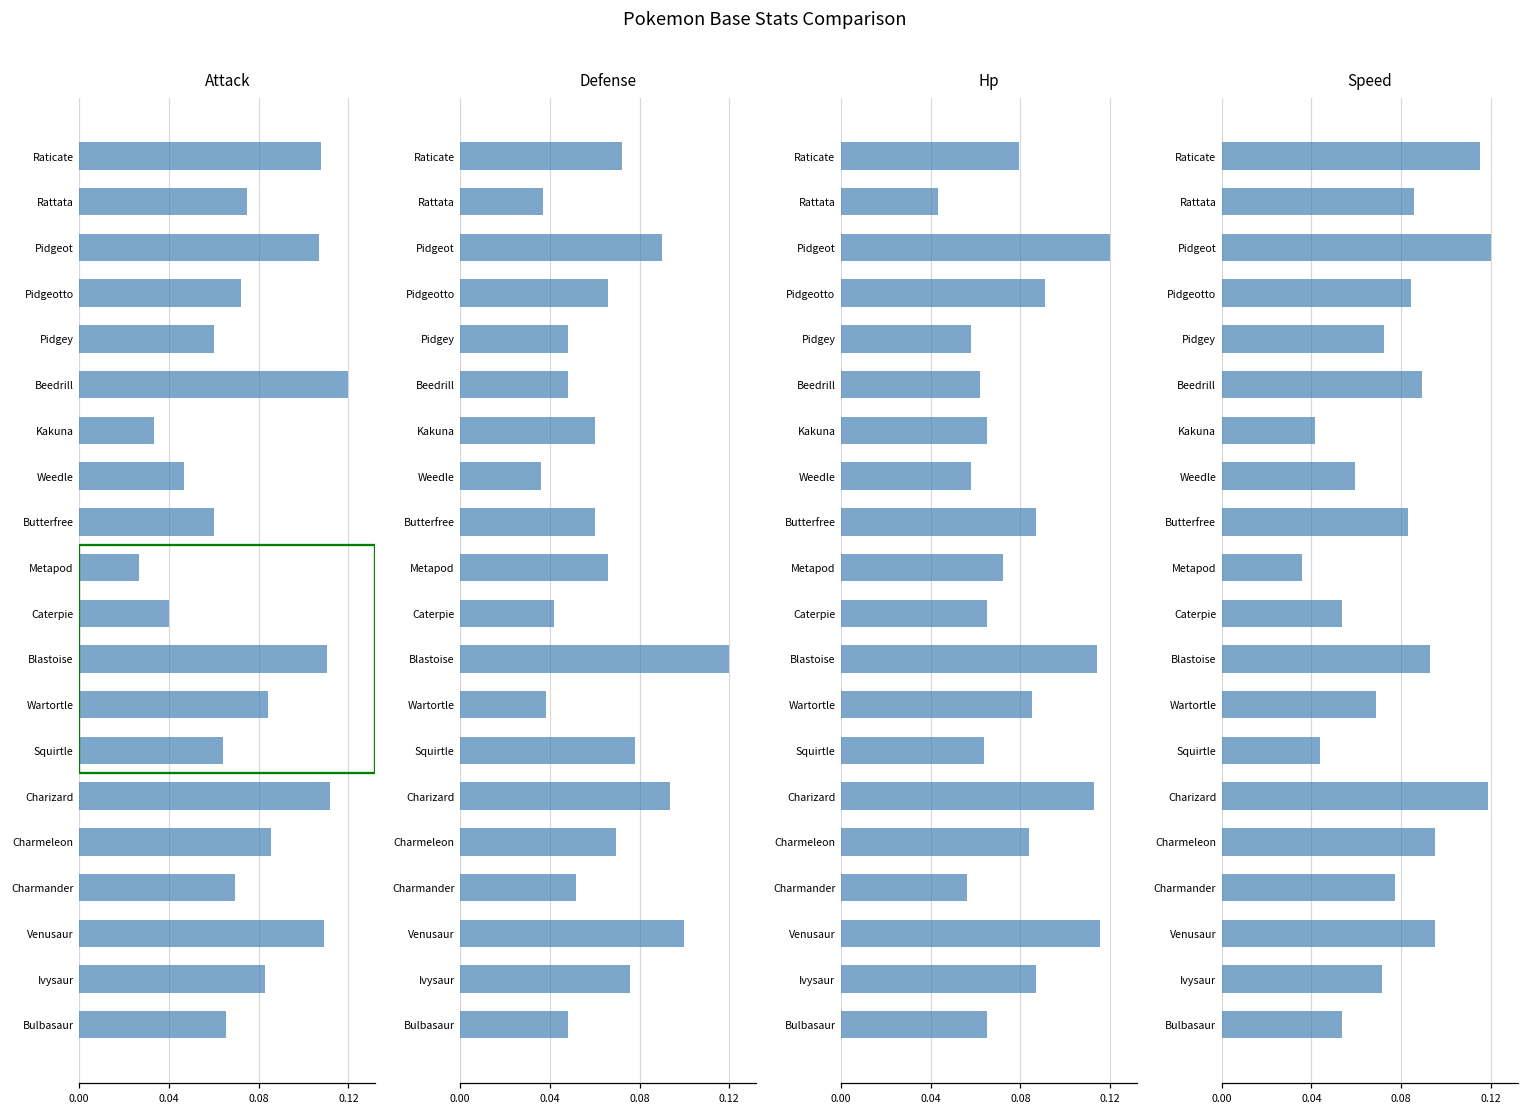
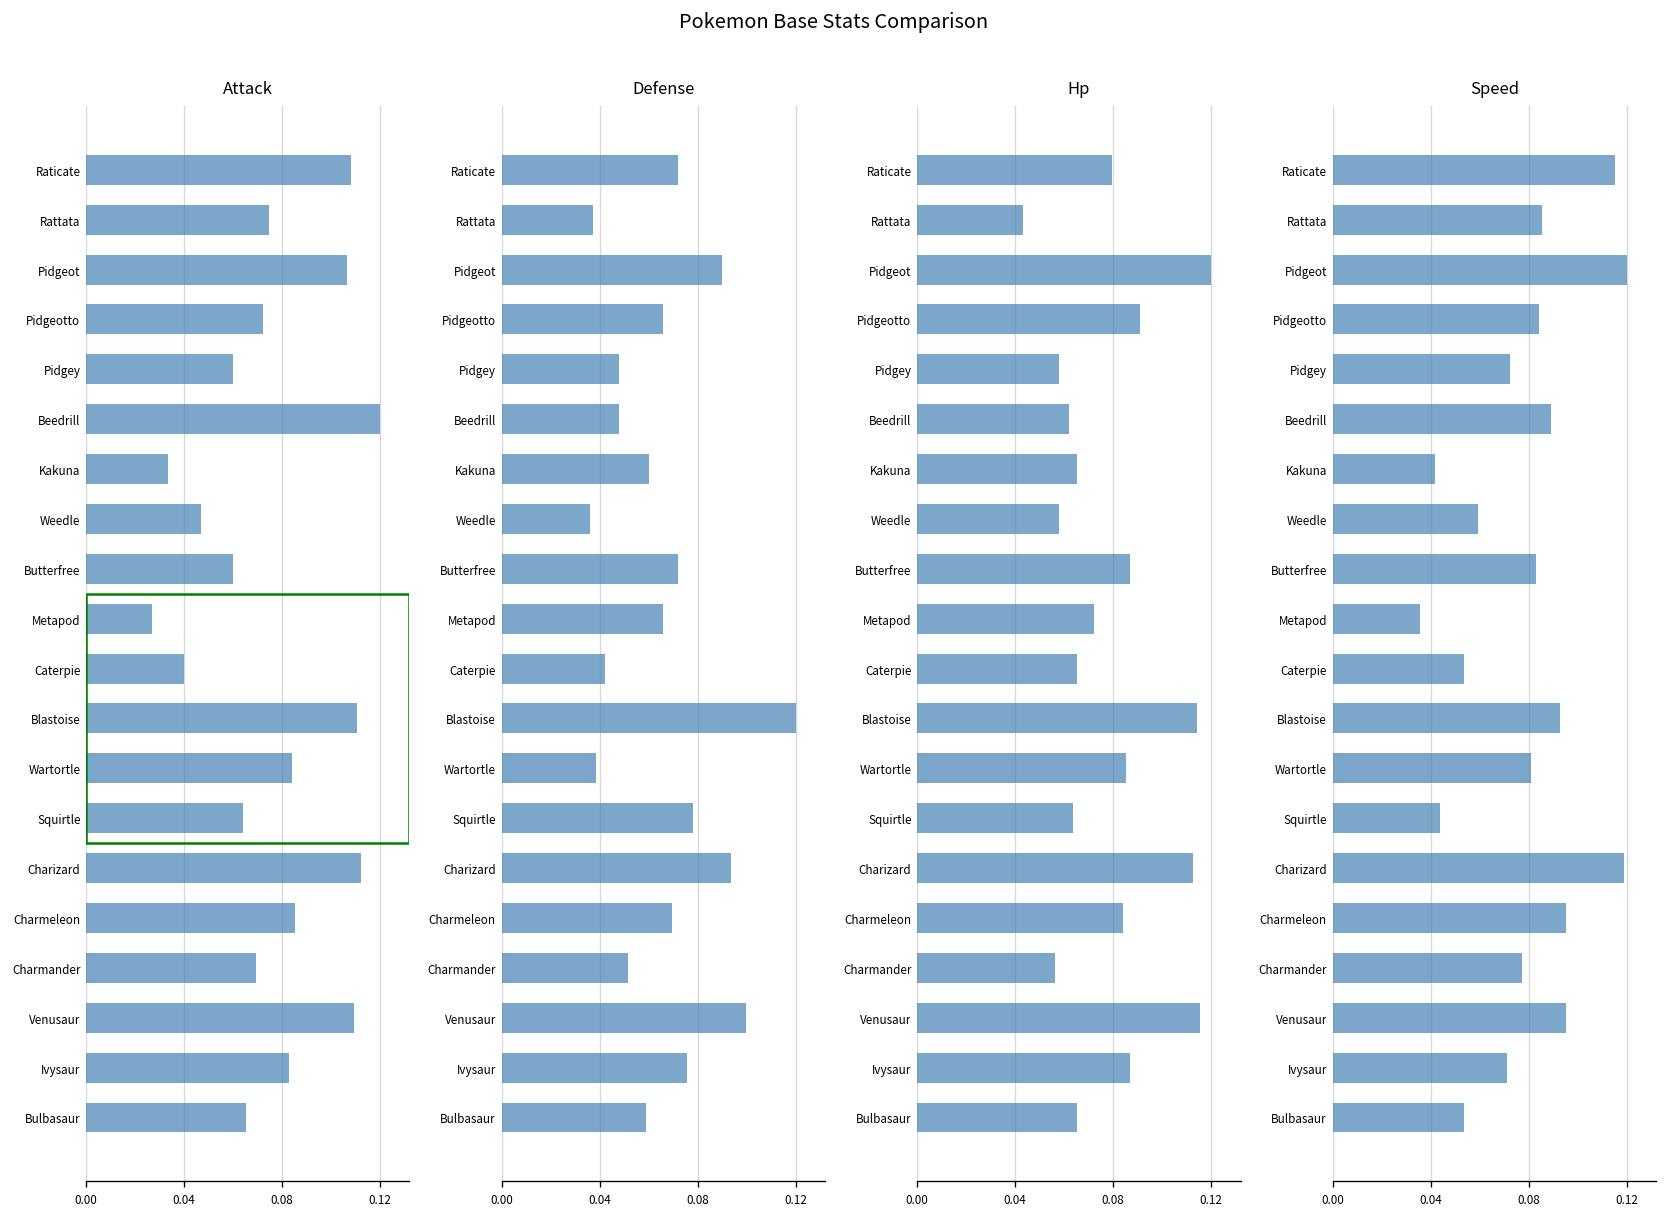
Defense, Butterfree: 0.060 -> 0.072
Defense, Bulbasaur: 0.048 -> 0.059
Speed, Wartortle: 0.069 -> 0.081
